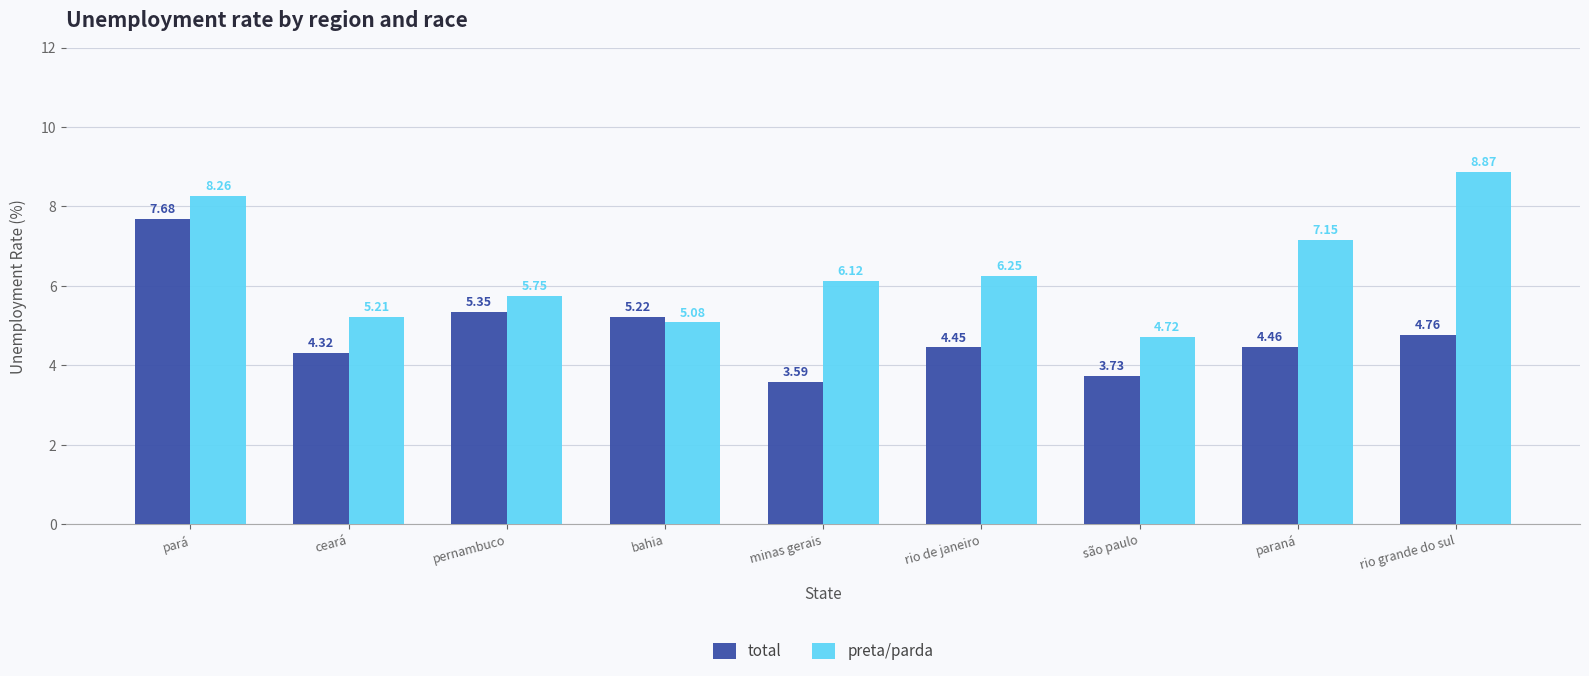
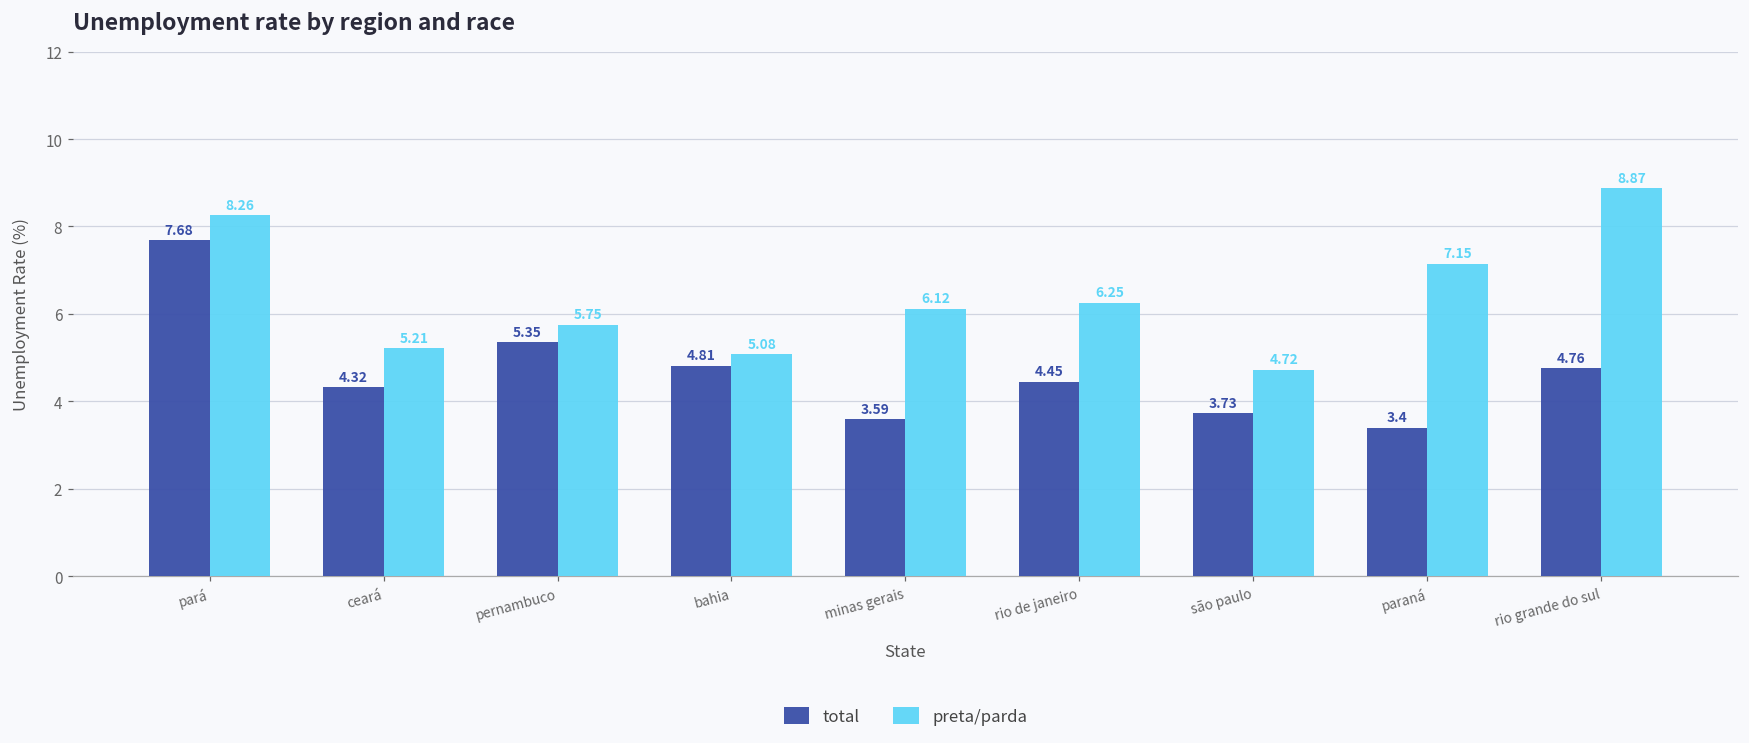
total, bahia: 5.22 -> 4.81
total, paraná: 4.46 -> 3.4
